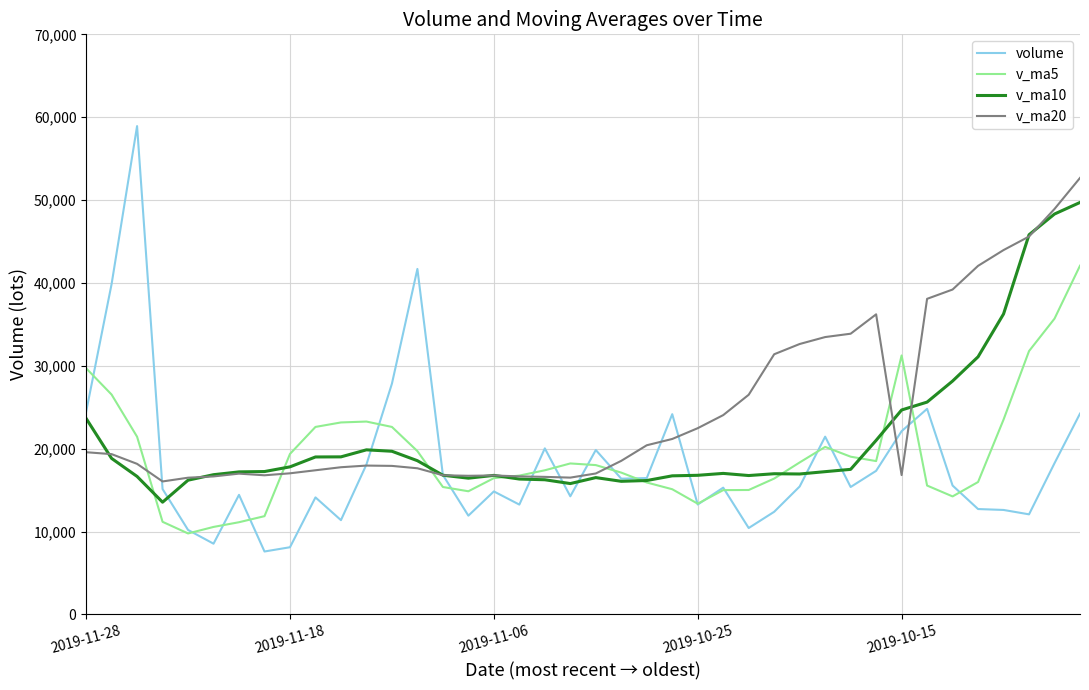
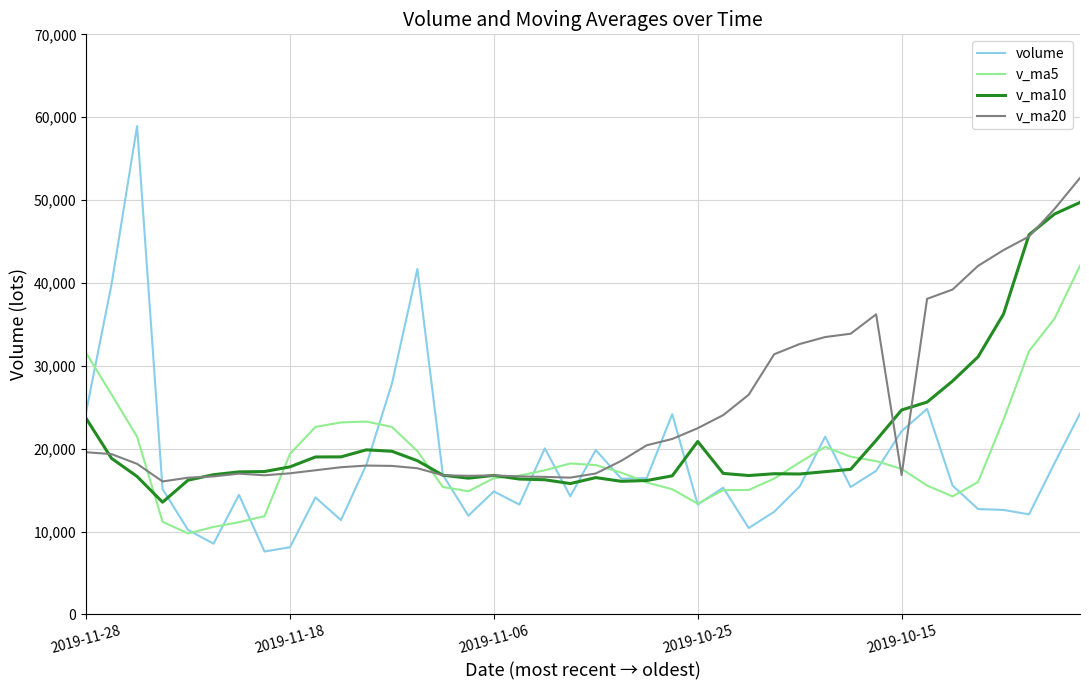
v_ma5, 2019-11-28: 30,000 -> 32,000
v_ma10, 2019-10-25: 17,000 -> 21,000
v_ma5, 2019-10-15: 31,000 -> 18,000
